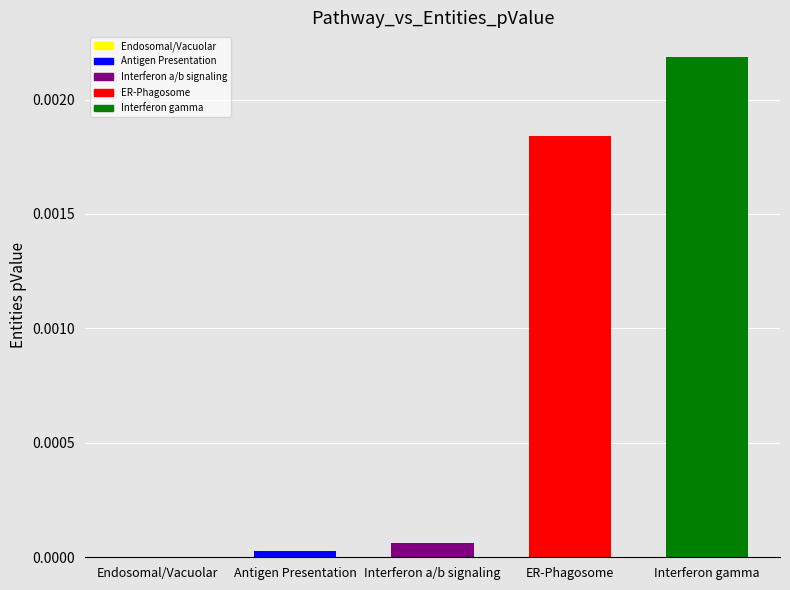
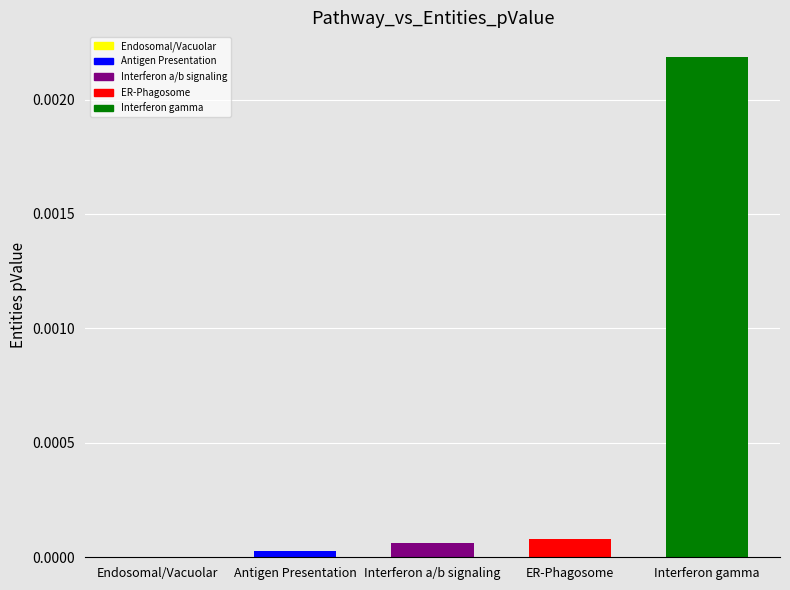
ER-Phagosome: 0.00184 -> 0.00008
